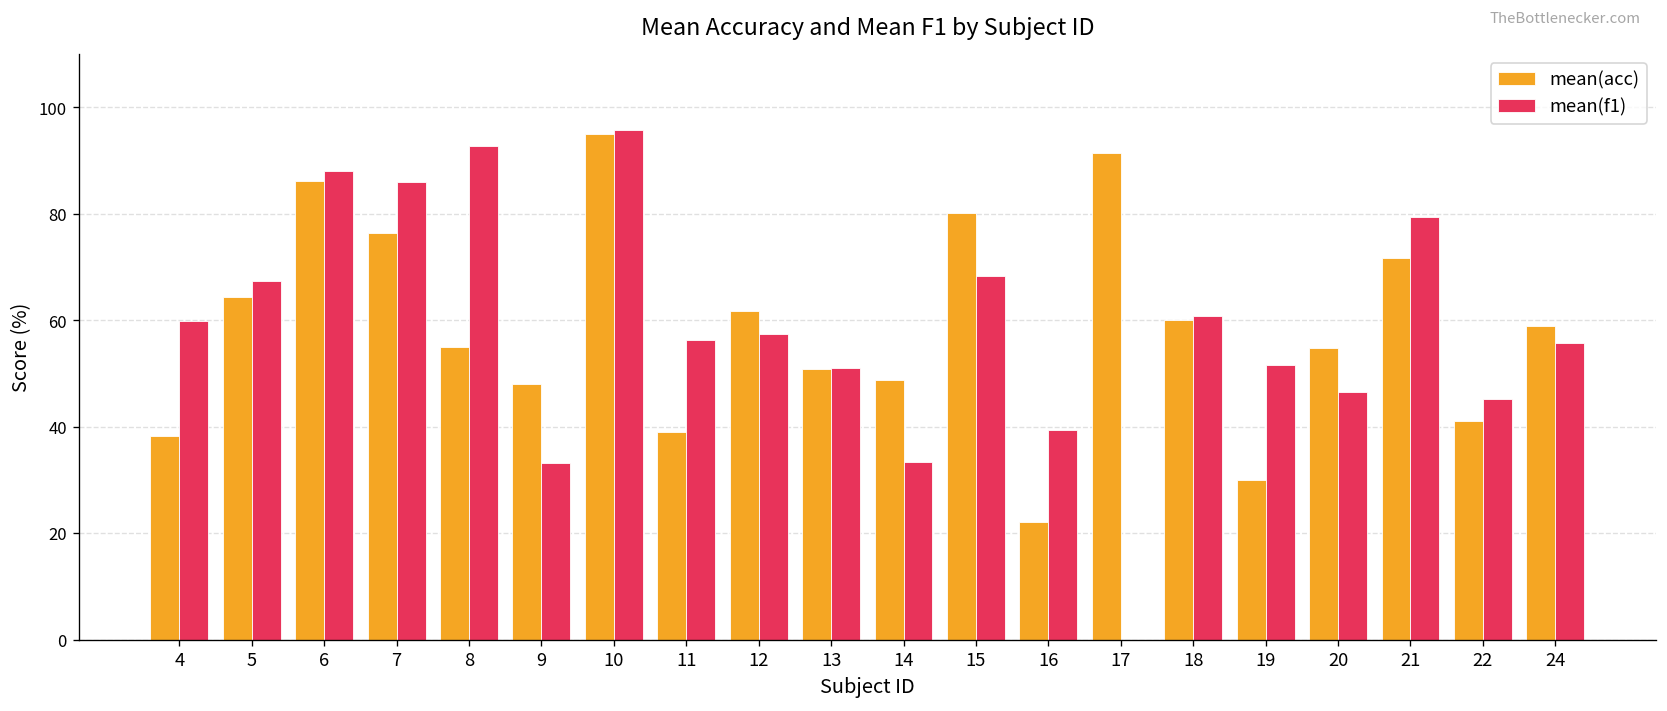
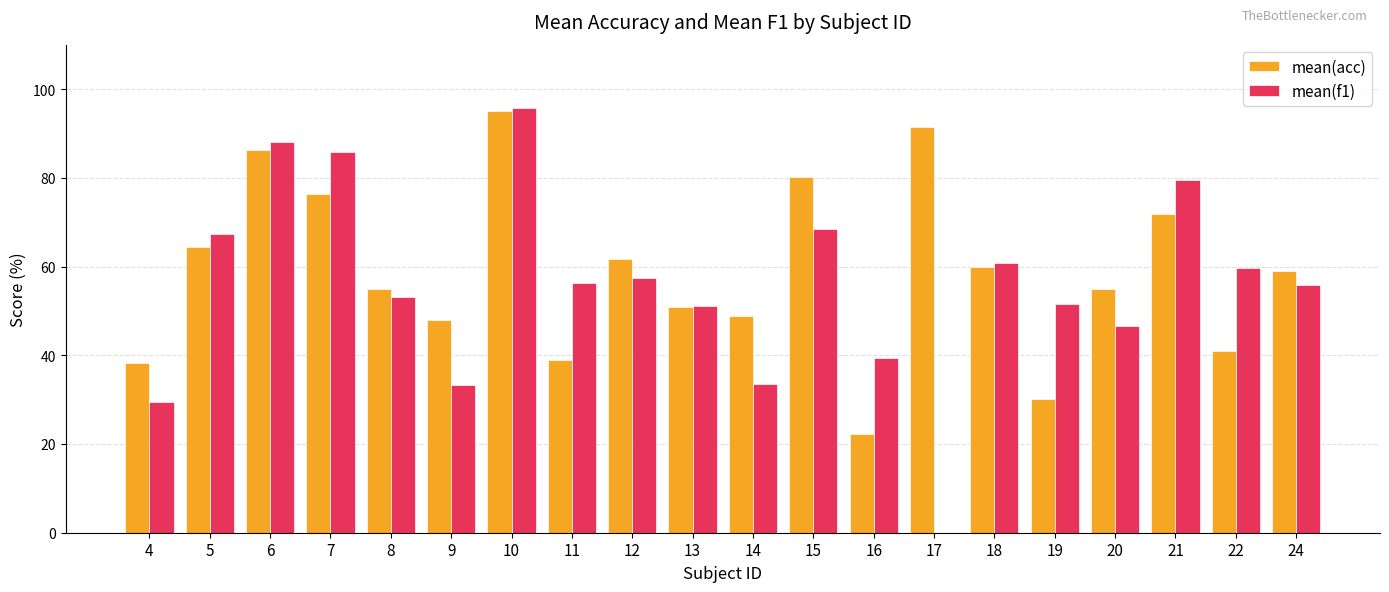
mean(f1), 4: 60 -> 29
mean(f1), 8: 93 -> 53
mean(f1), 22: 45 -> 60
